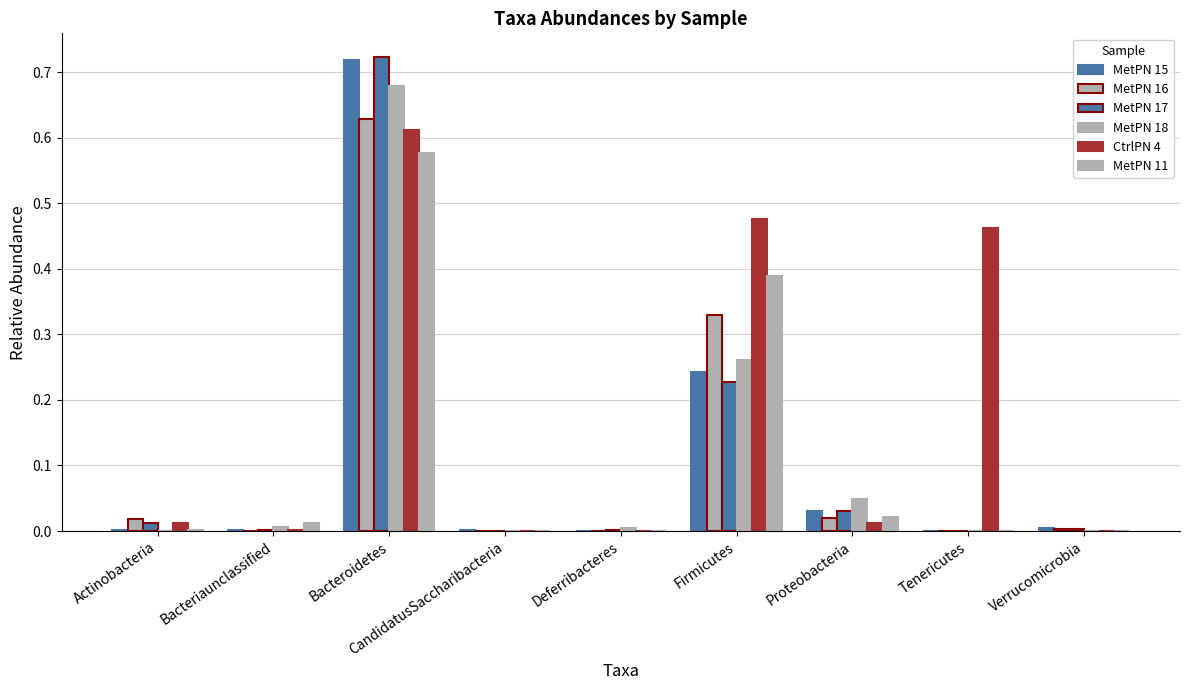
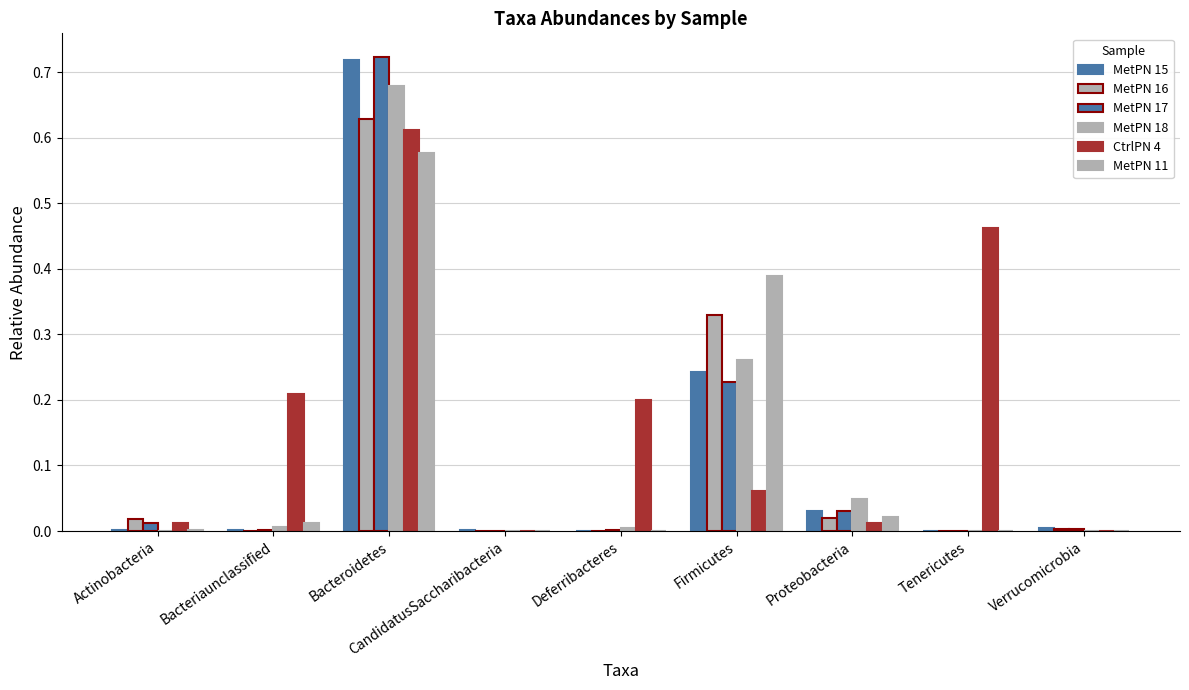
CtrlPN 4, Bacteriaunclassified: 0.00 -> 0.21
CtrlPN 4, Deferribacteres: 0.0 -> 0.2
CtrlPN 4, Firmicutes: 0.48 -> 0.06
